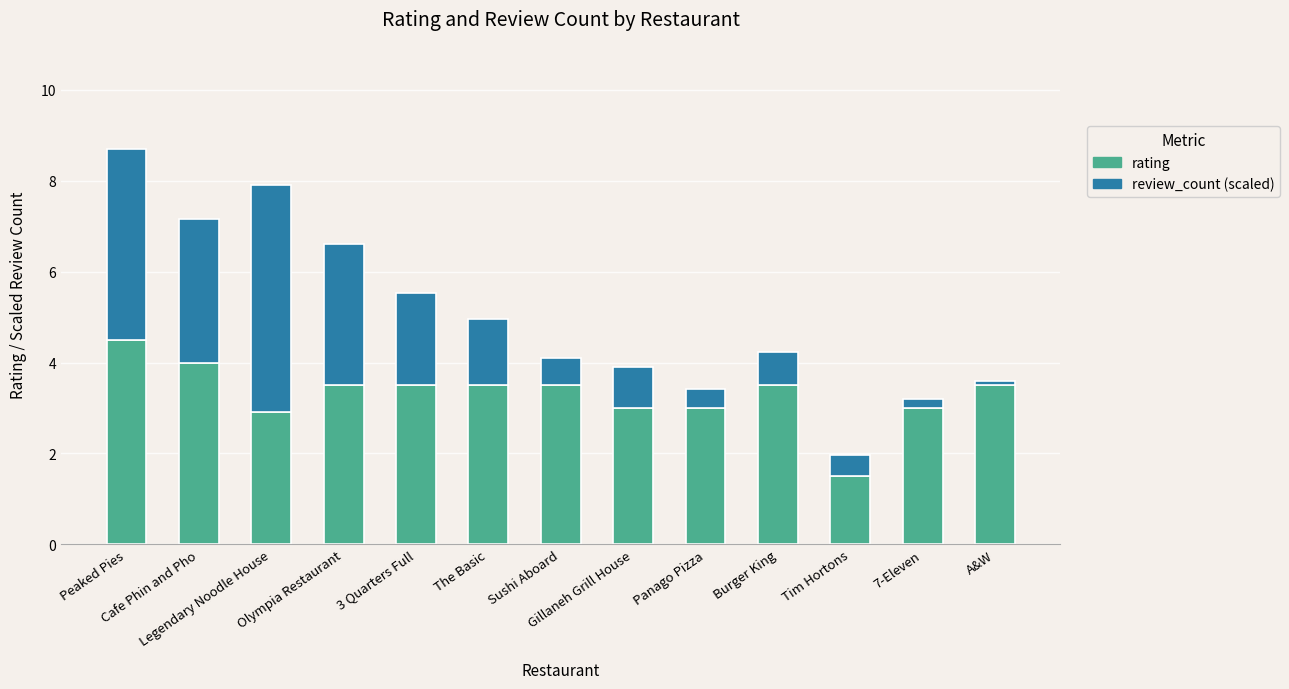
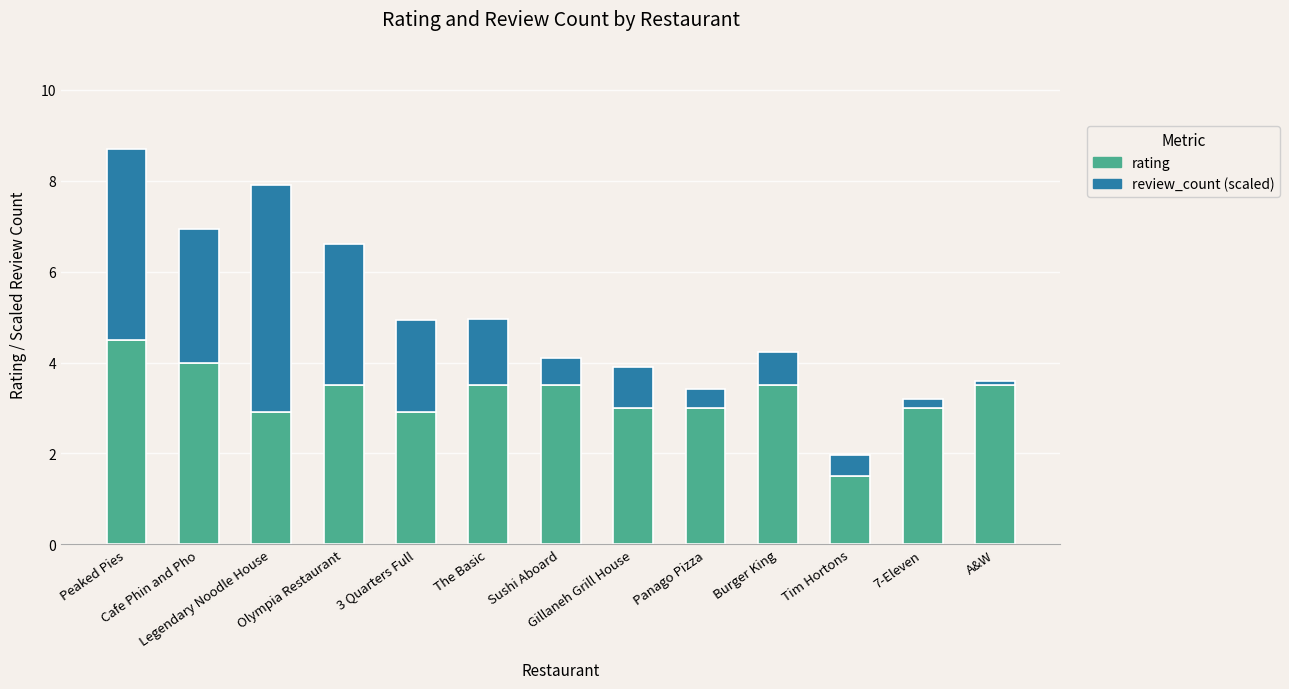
review_count (scaled), Cafe Phin and Pho: 3.2 -> 2.9
rating, 3 Quarters Full: 3.5 -> 2.9
